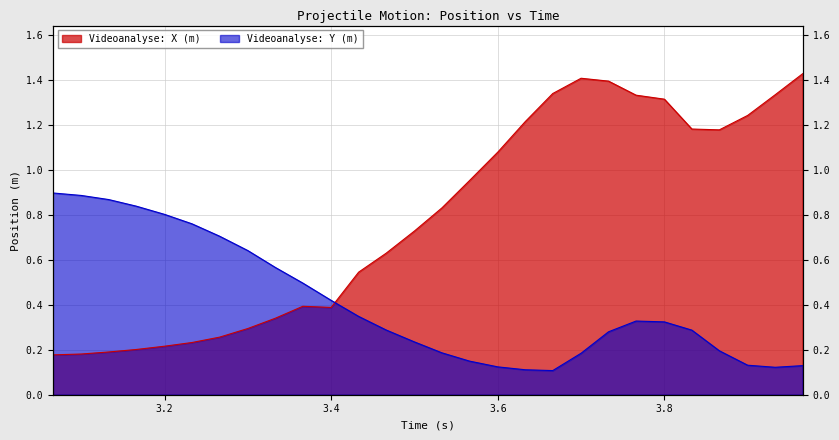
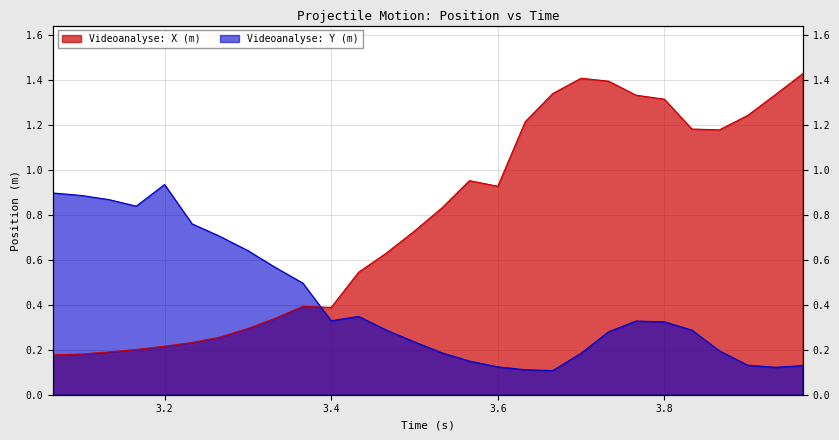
Videoanalyse: Y (m), 3.2: 0.80 -> 0.93
Videoanalyse: Y (m), 3.4: 0.42 -> 0.33
Videoanalyse: X (m), 3.6: 1.08 -> 0.93
